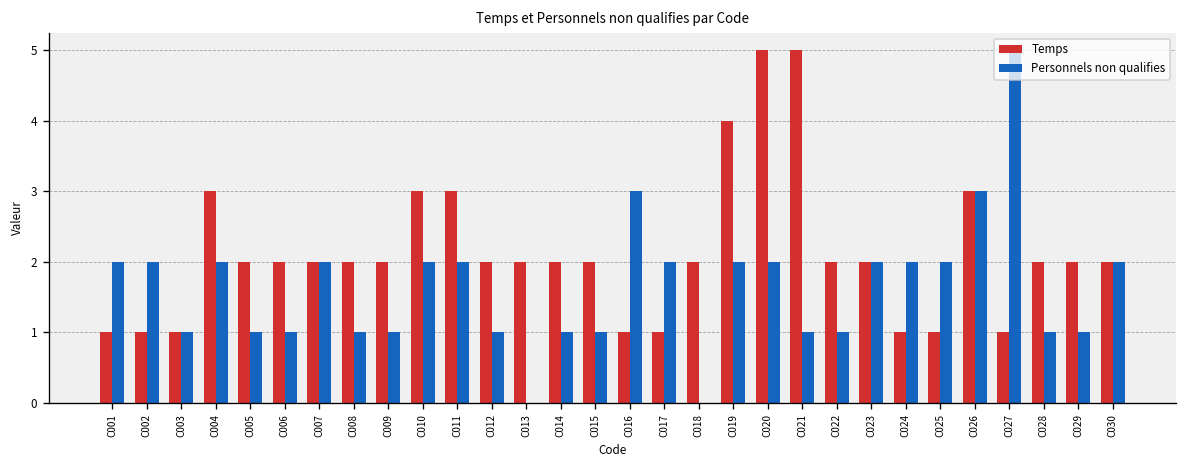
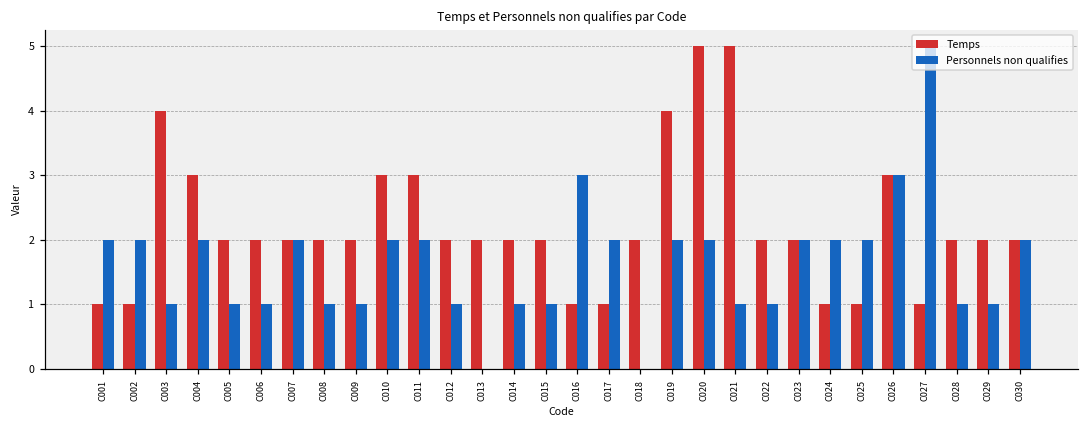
Temps, C003: 1 -> 4
